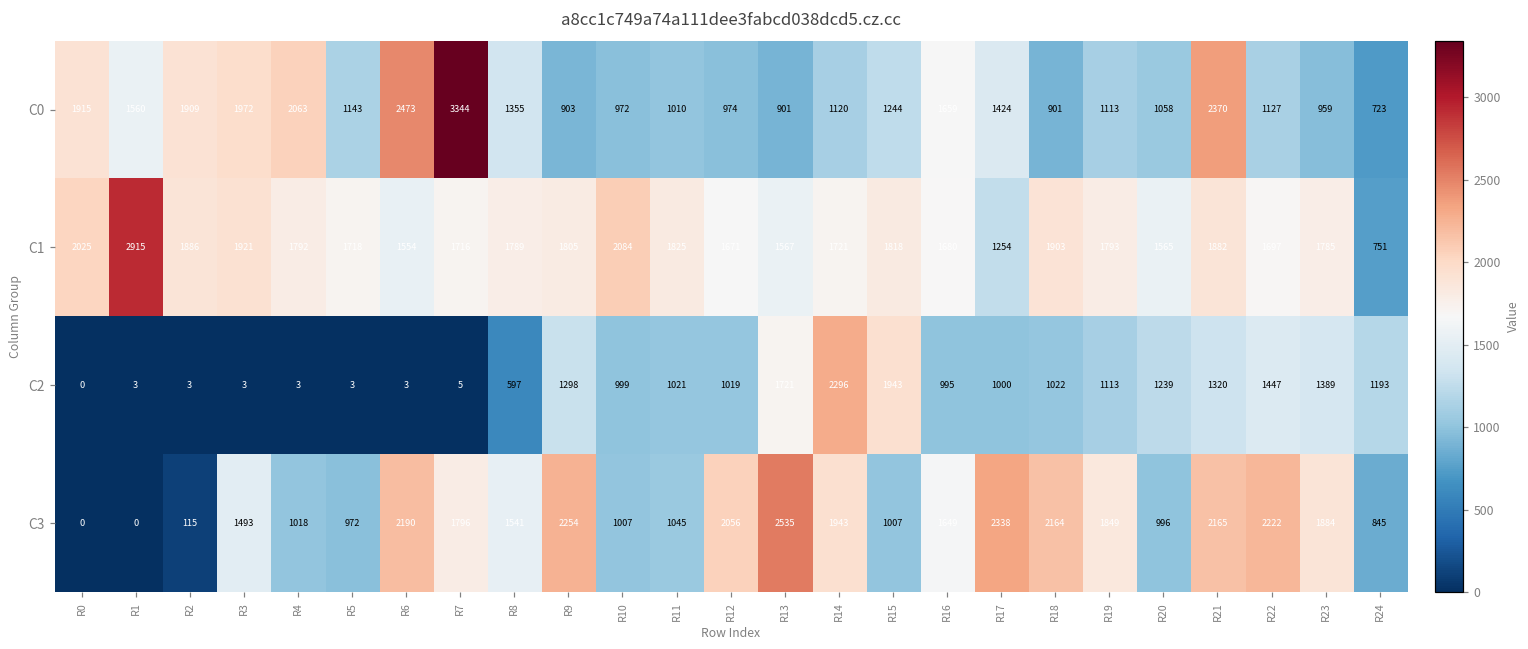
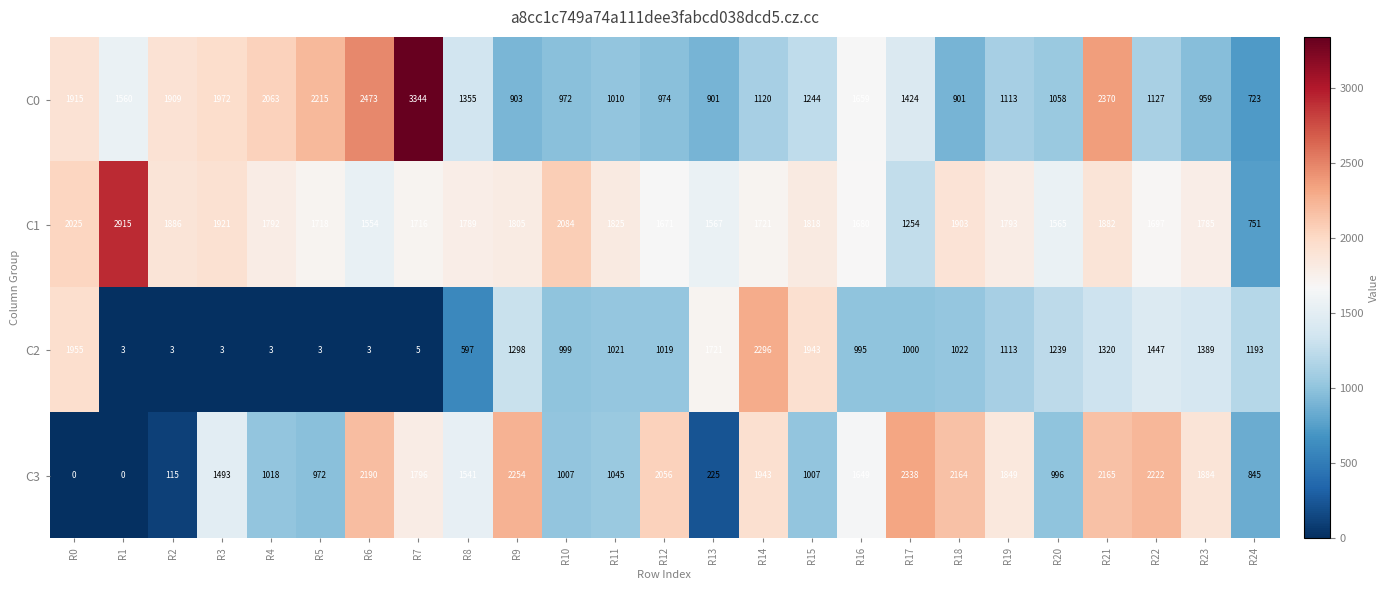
C0, R5: 1143 -> 2215
C2, R0: 0 -> 1955
C3, R13: 2535 -> 225
